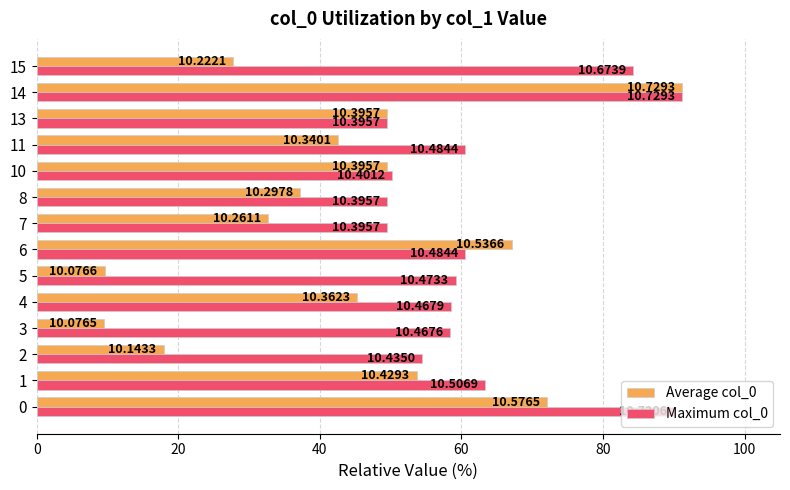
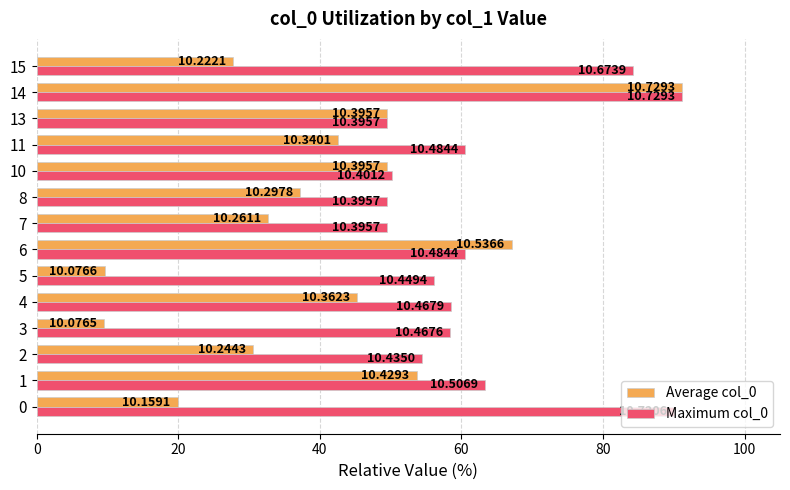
Maximum col_0, 5: 10.4733 -> 10.4494
Average col_0, 2: 10.1433 -> 10.2443
Average col_0, 0: 10.5765 -> 10.1591
